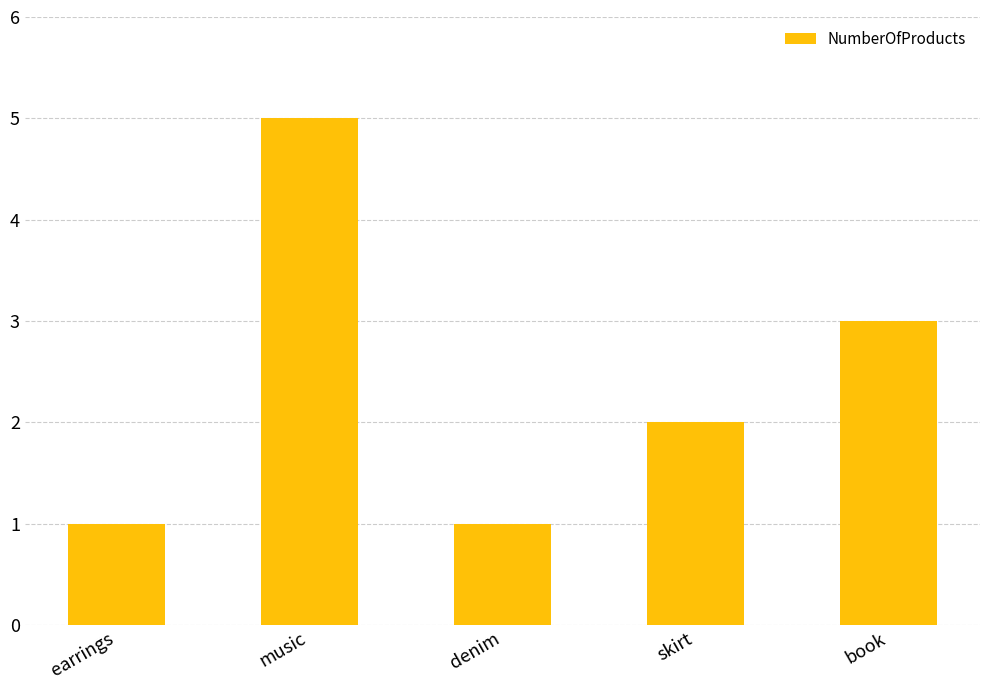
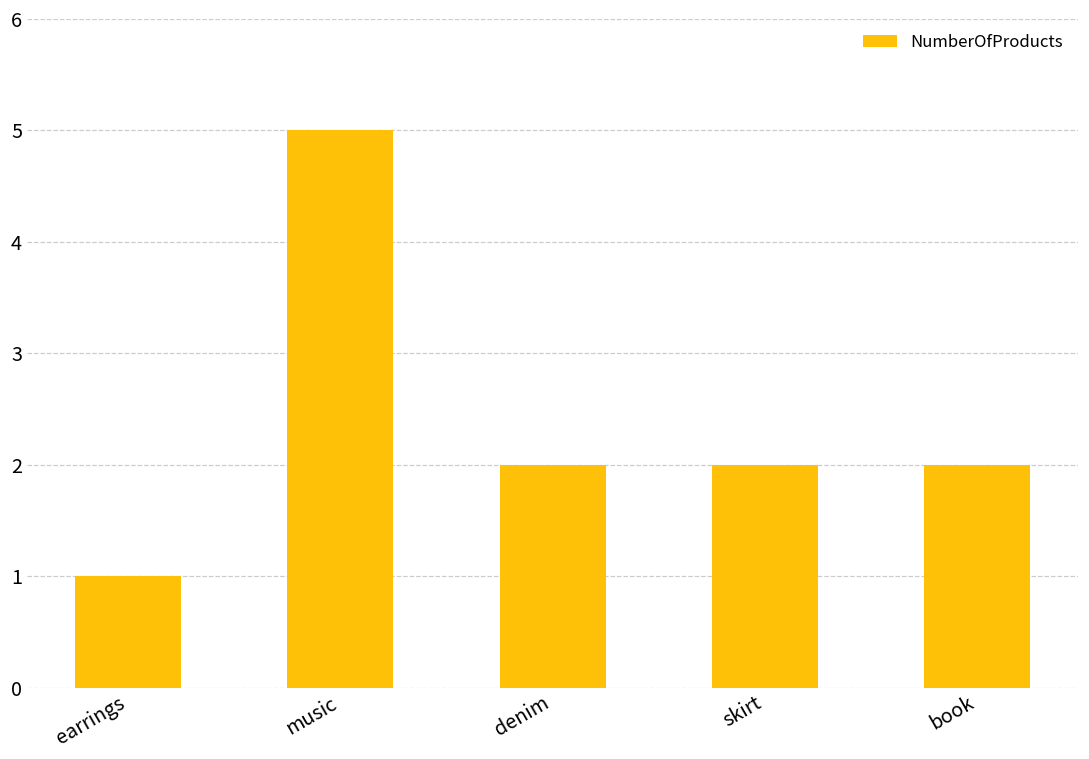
denim: 1 -> 2
book: 3 -> 2
